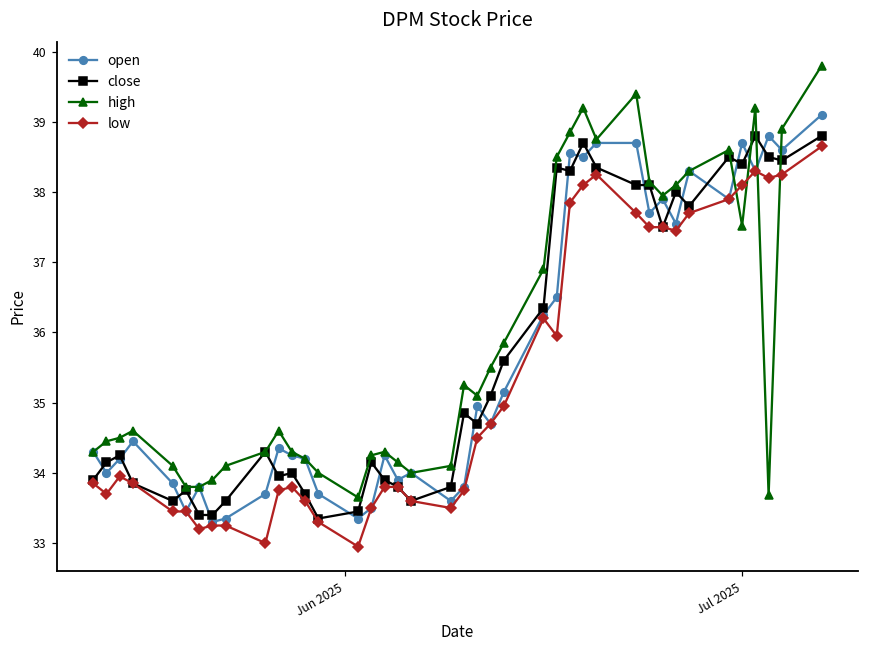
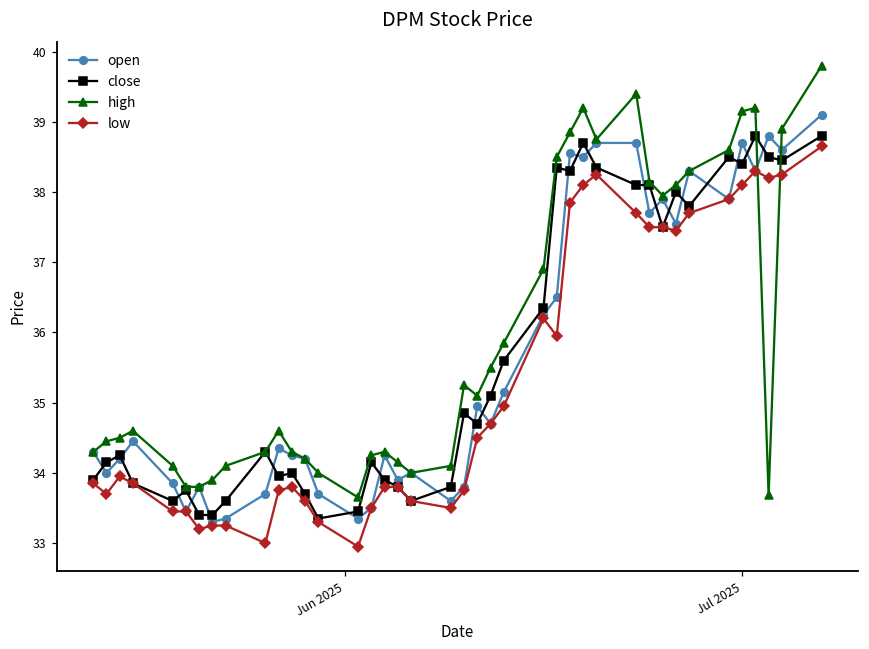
high, Jul 2025: 37.5 -> 39.2
